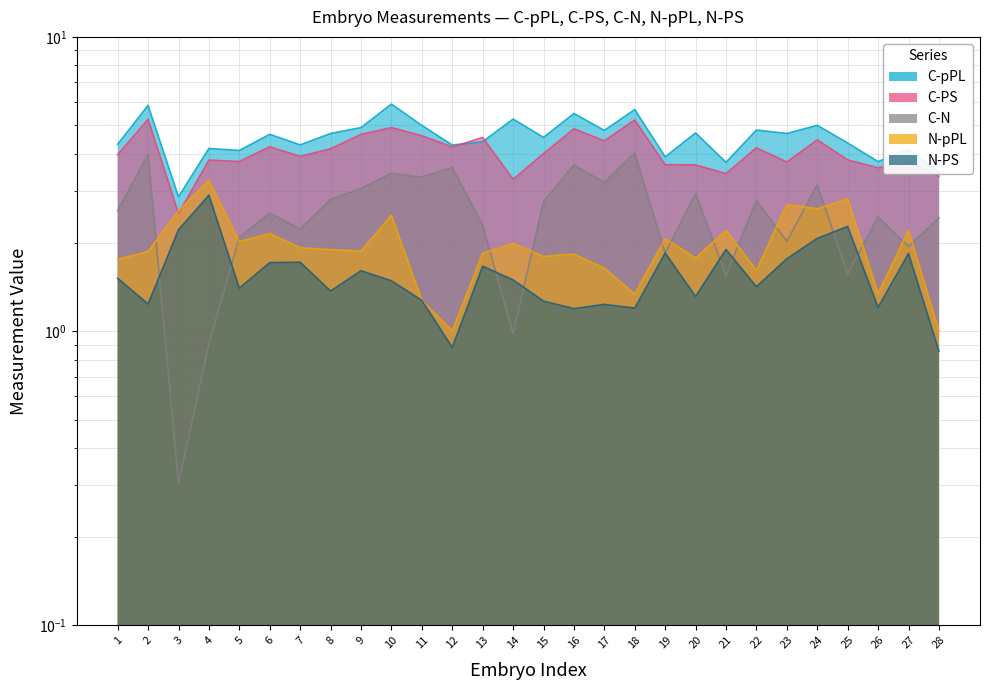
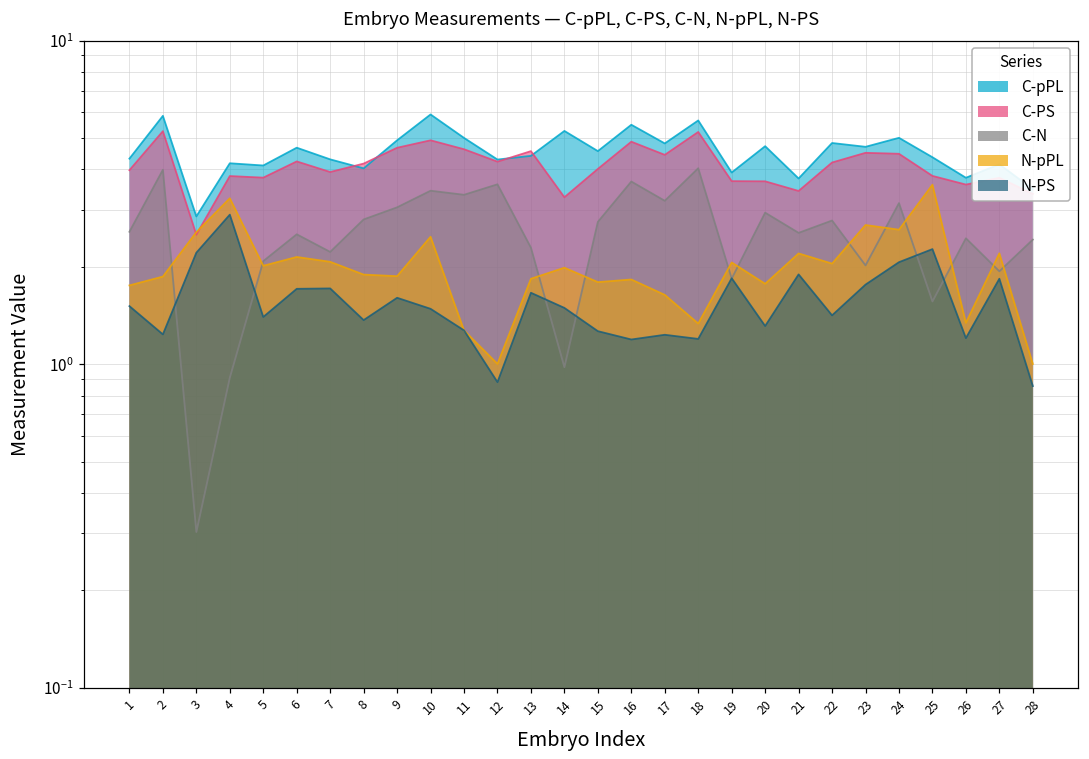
N-pPL, 7: 1.9 -> 2.1
C-pPL, 8: 4.7 -> 4.0
C-N, 21: 1.5 -> 2.5
N-pPL, 22: 1.6 -> 2.0
C-PS, 23: 3.8 -> 4.5
N-pPL, 25: 2.8 -> 3.6
